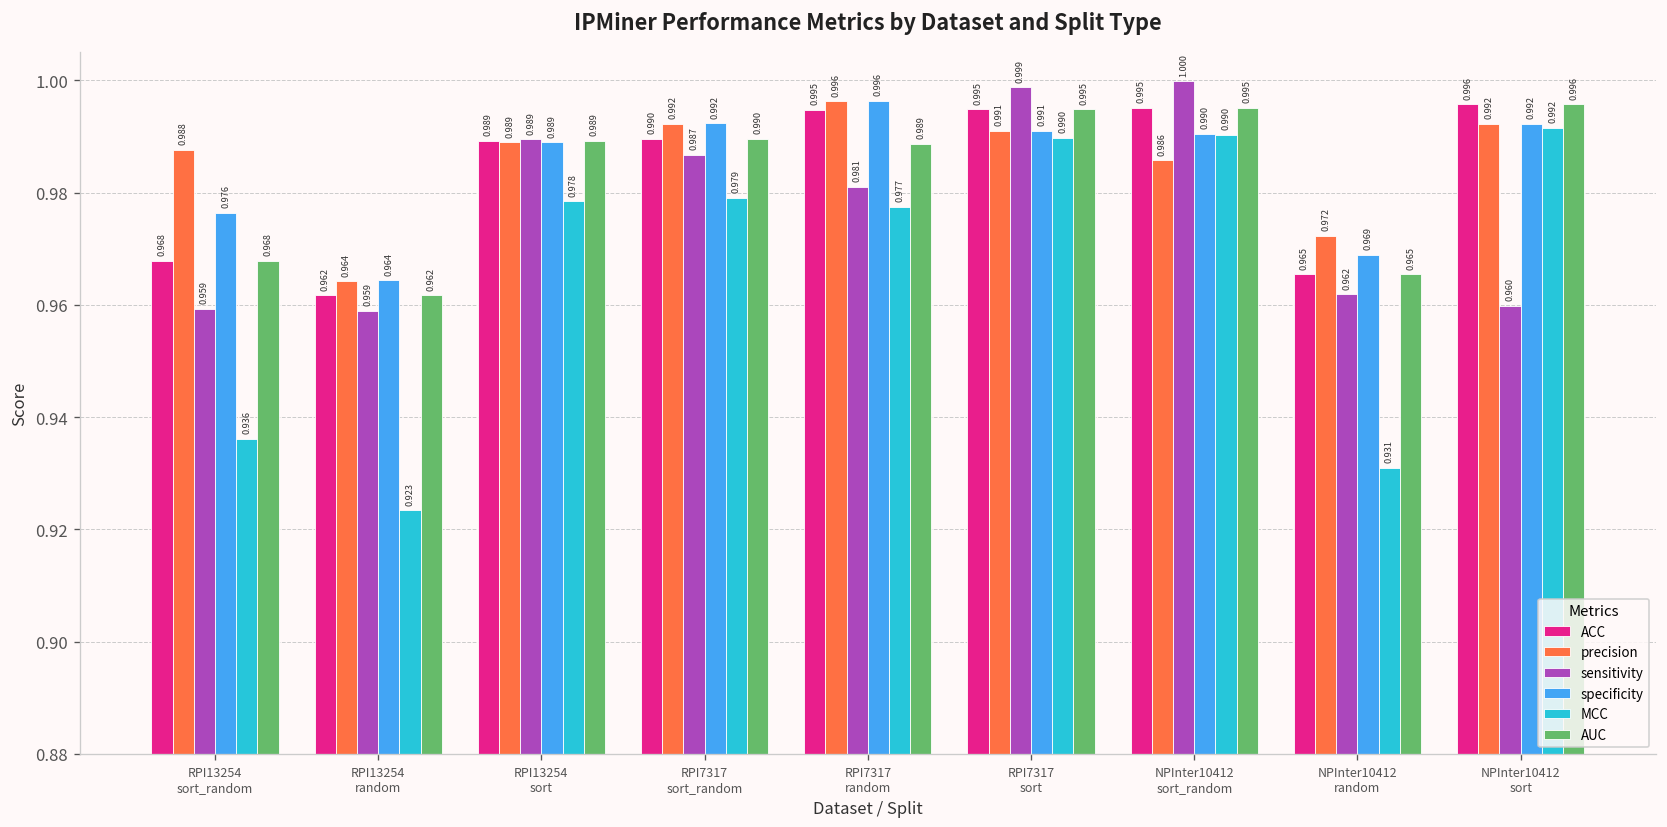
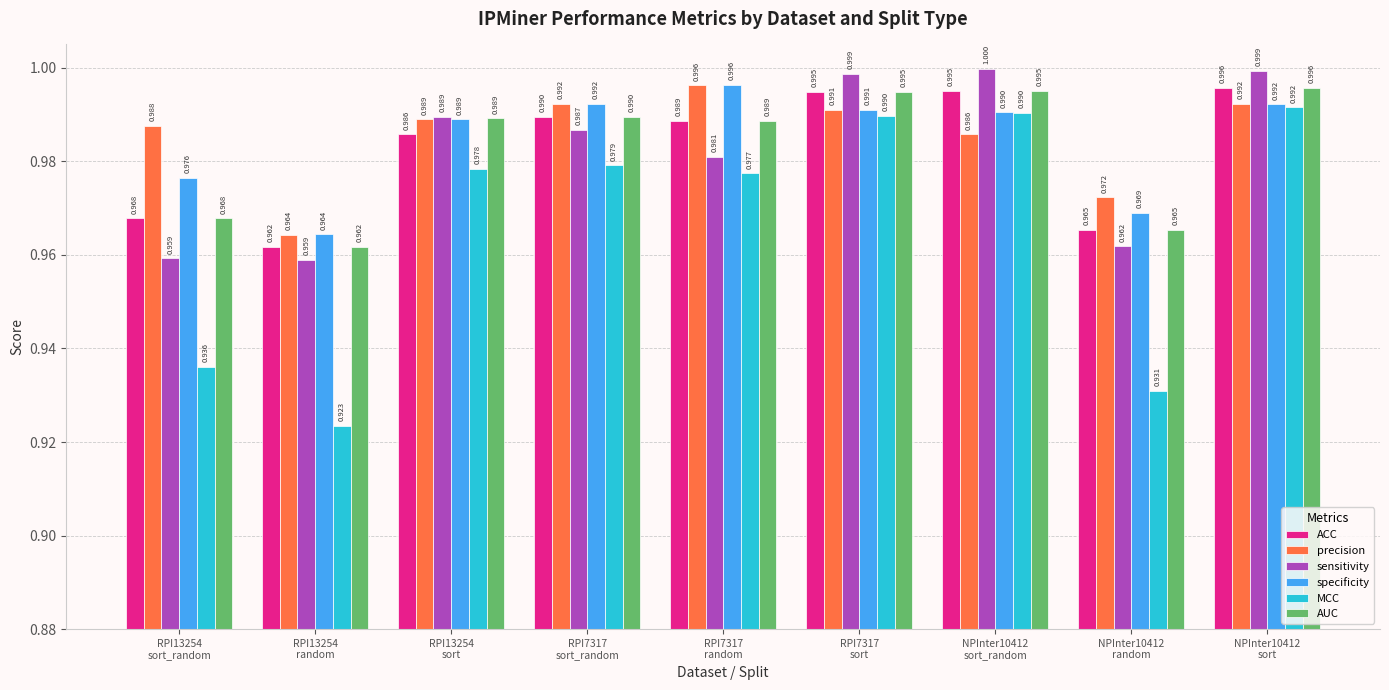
ACC, RPI13254 sort: 0.989 -> 0.986
ACC, RPI7317 random: 0.995 -> 0.989
sensitivity, NPInter10412 sort: 0.960 -> 0.999
